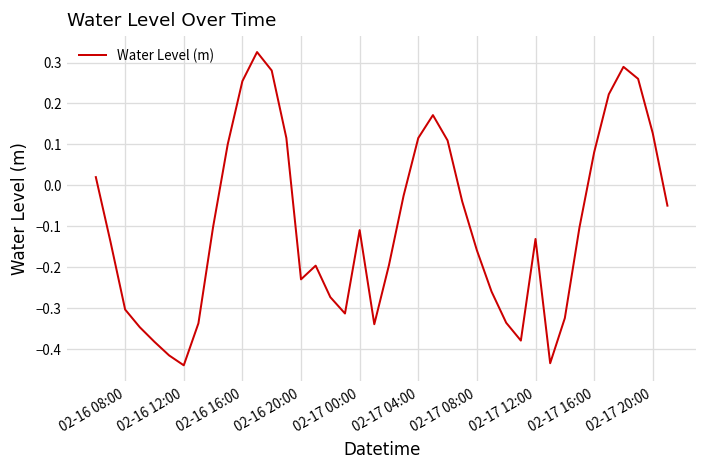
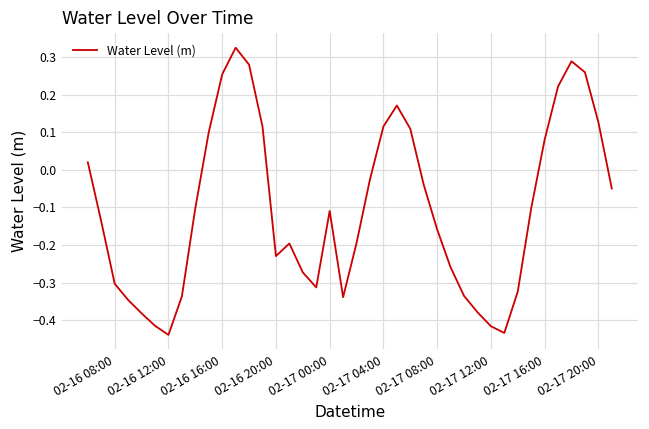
02-17 12:00: -0.13 -> -0.42
